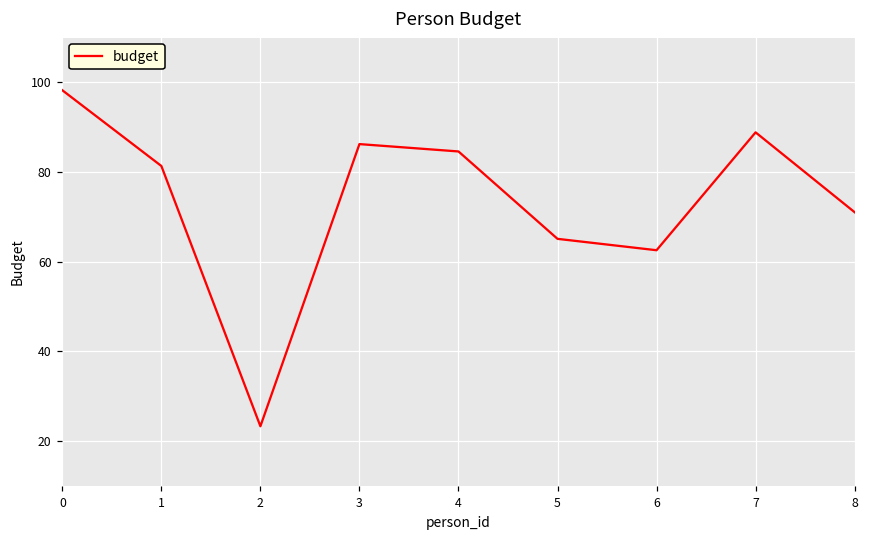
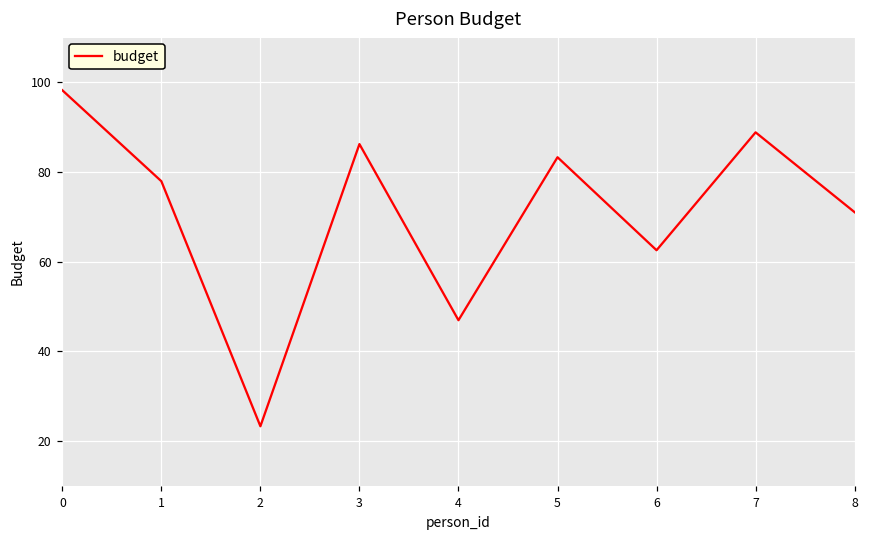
1: 81 -> 78
4: 85 -> 47
5: 65 -> 83
